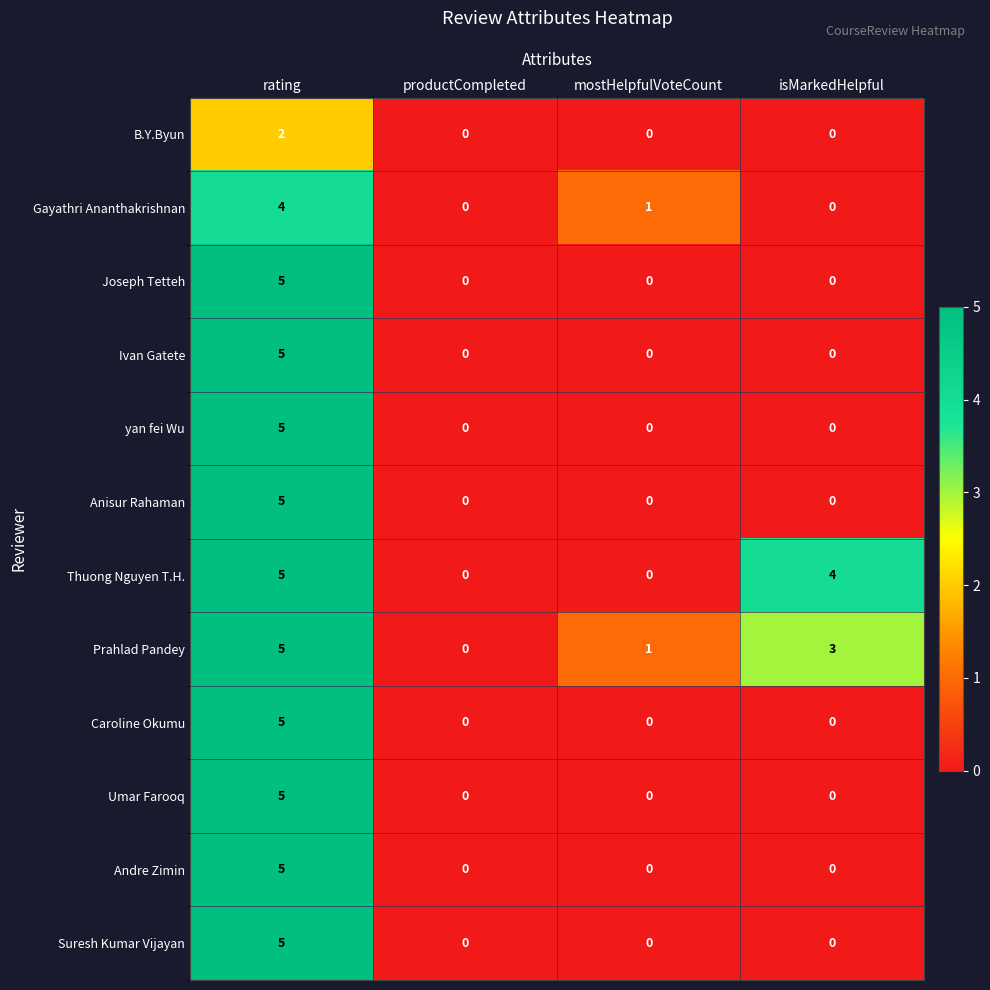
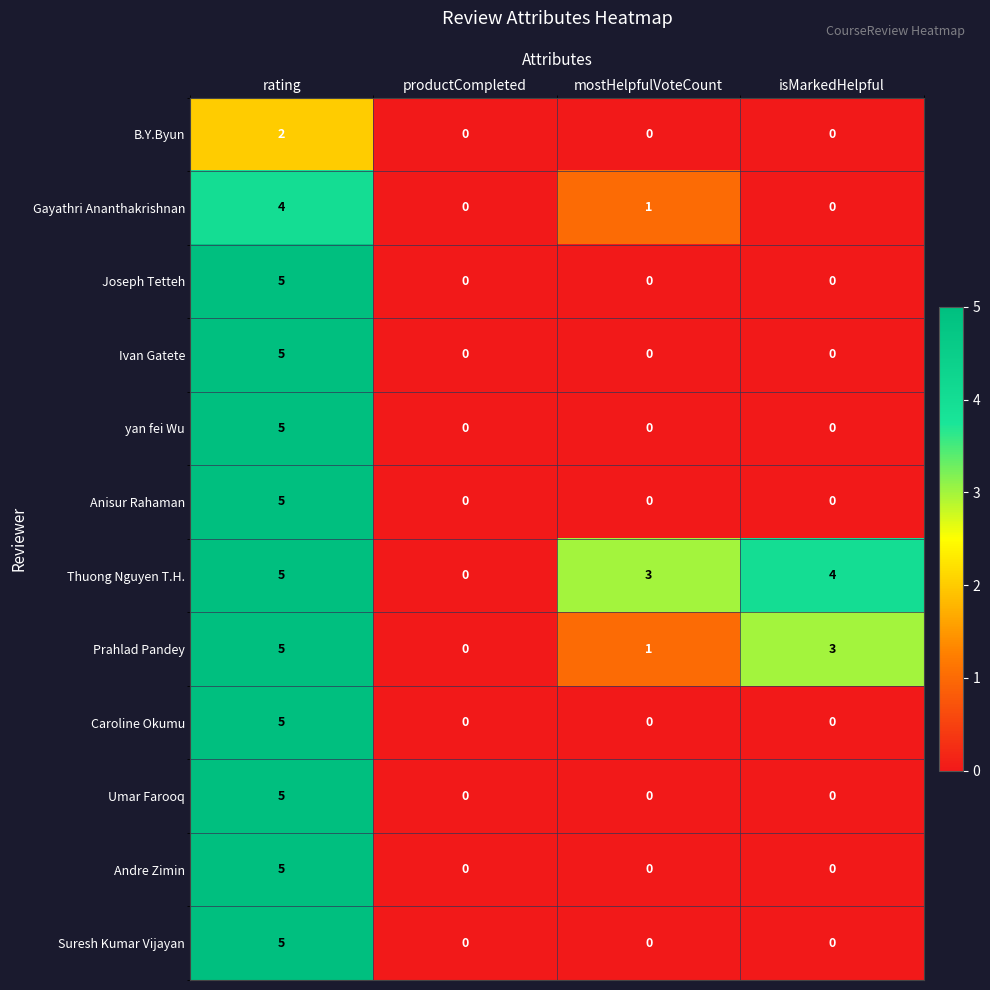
Thuong Nguyen T.H., mostHelpfulVoteCount: 0 -> 3
